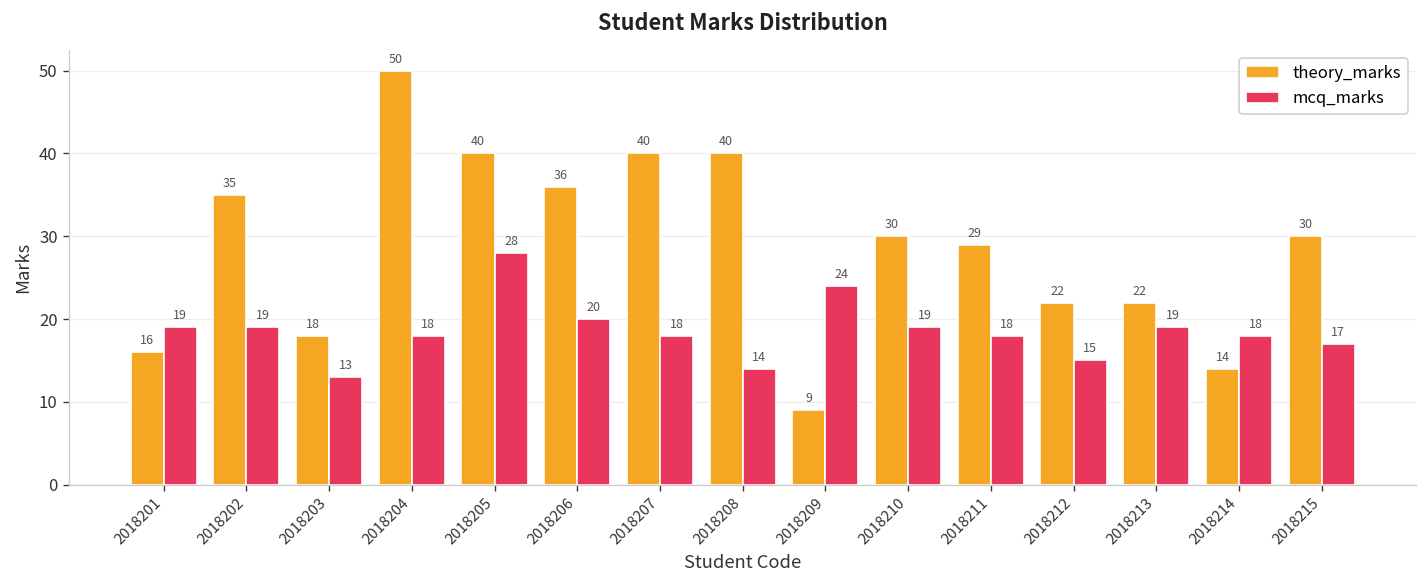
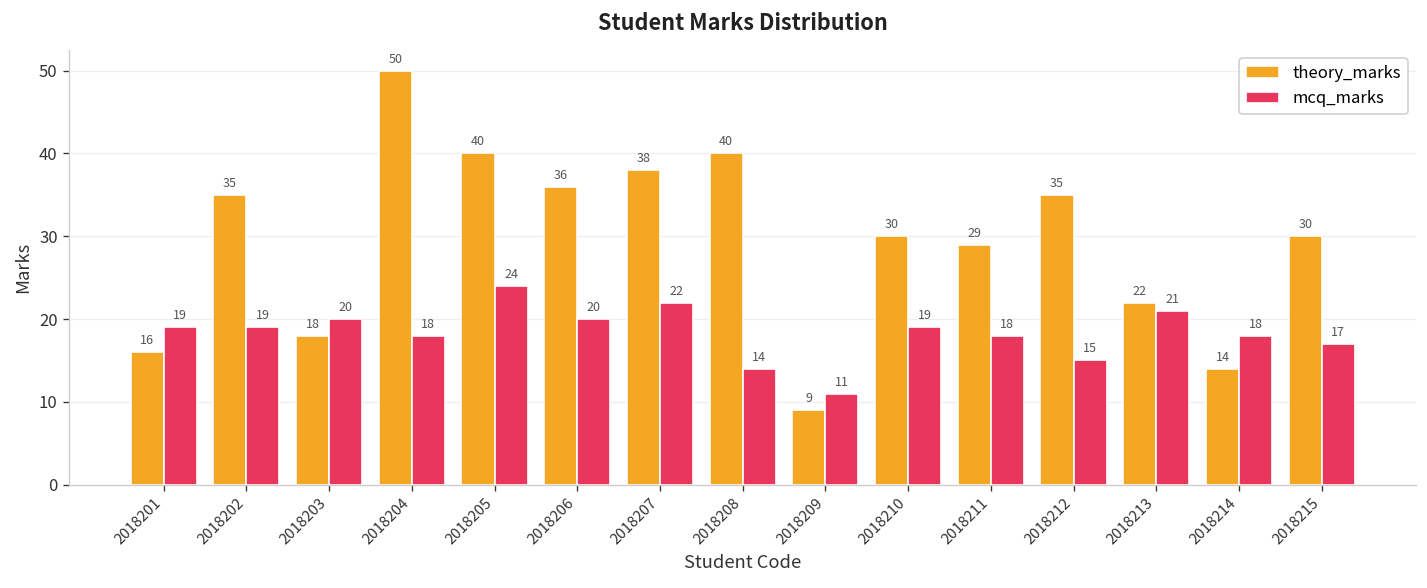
mcq_marks, 2018203: 13 -> 20
mcq_marks, 2018205: 28 -> 24
theory_marks, 2018207: 40 -> 38
mcq_marks, 2018207: 18 -> 22
mcq_marks, 2018209: 24 -> 11
theory_marks, 2018212: 22 -> 35
mcq_marks, 2018213: 19 -> 21
